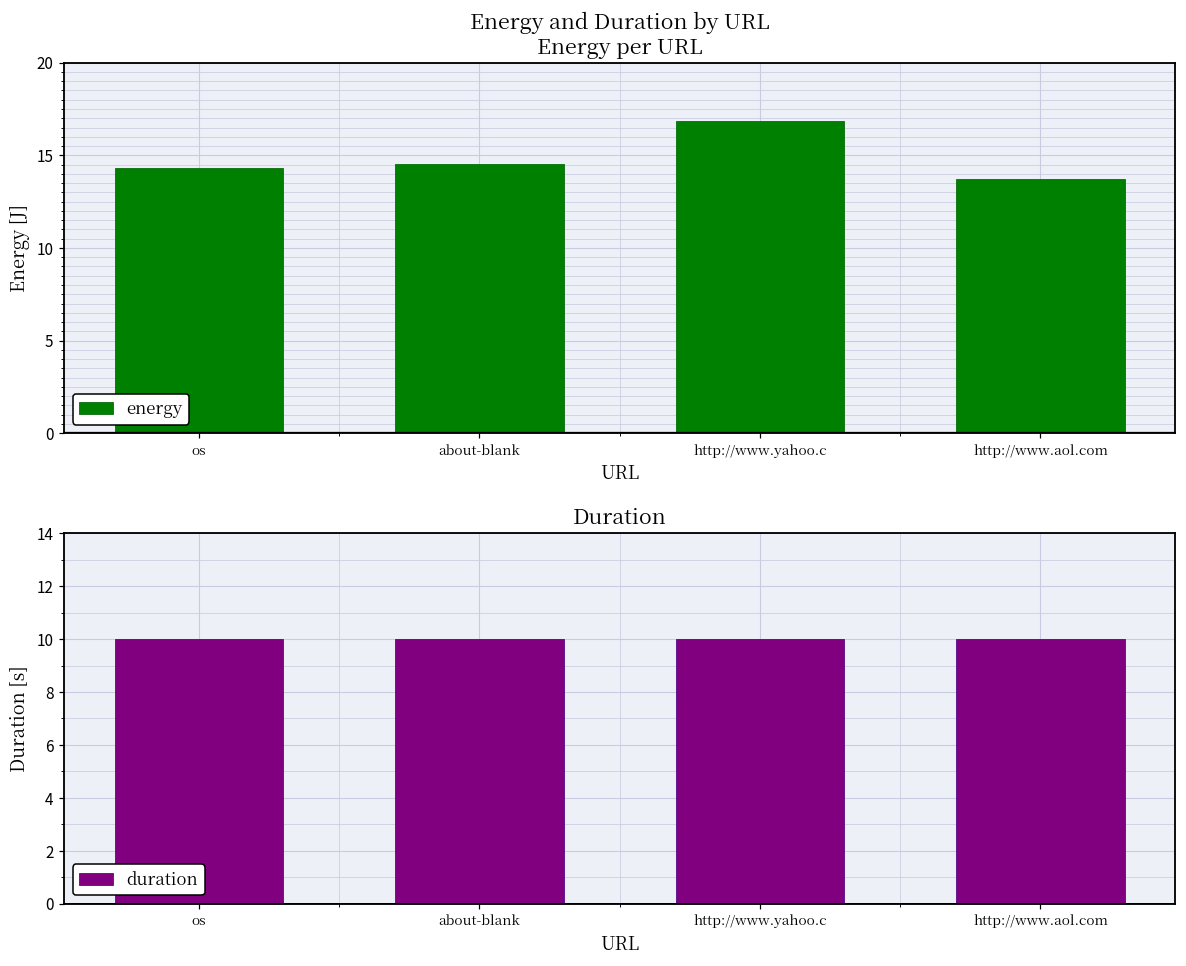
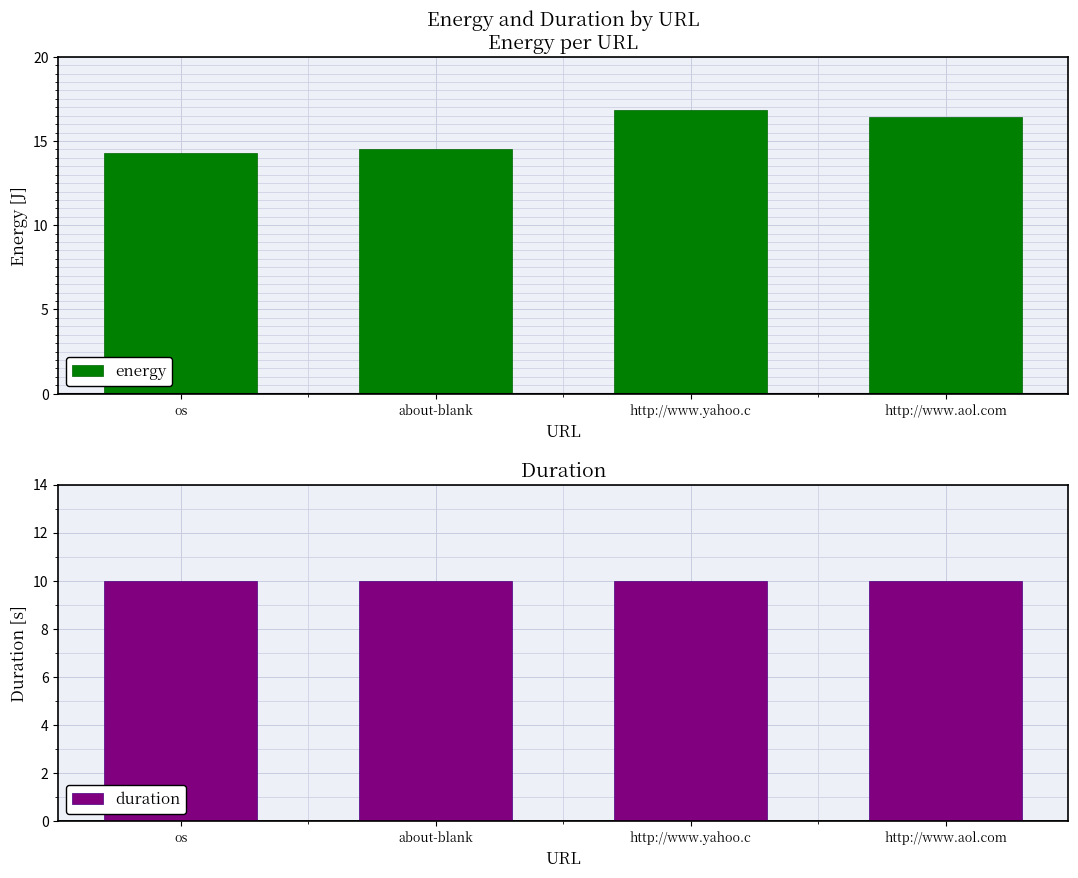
Energy and Duration by URL Energy per URL, http://www.aol.com: 13.7 -> 16.4
